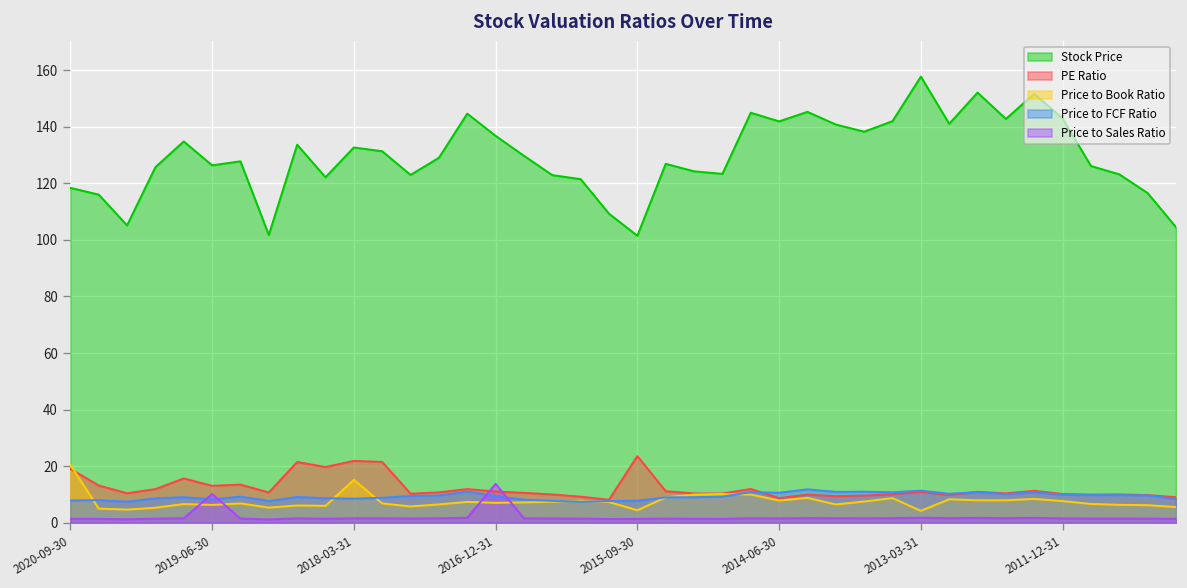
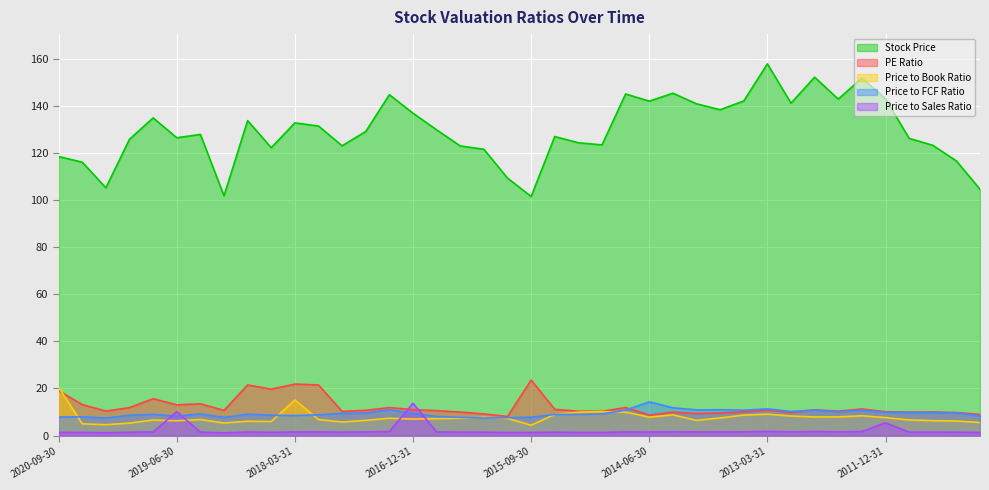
Price to FCF Ratio, 2014-06-30: 11 -> 14
Price to Book Ratio, 2013-03-31: 4 -> 9
Price to Sales Ratio, 2011-12-31: 2 -> 5
